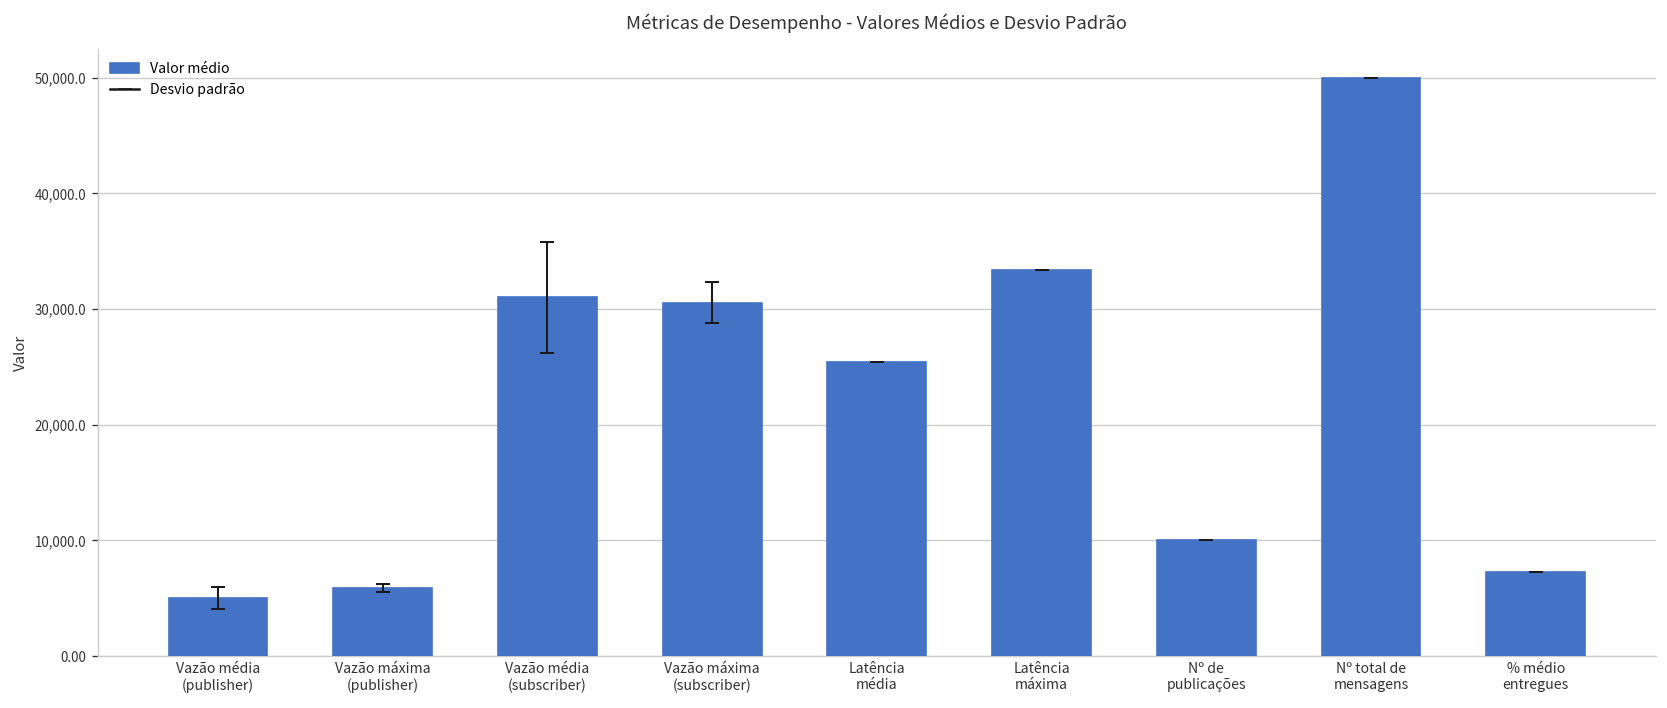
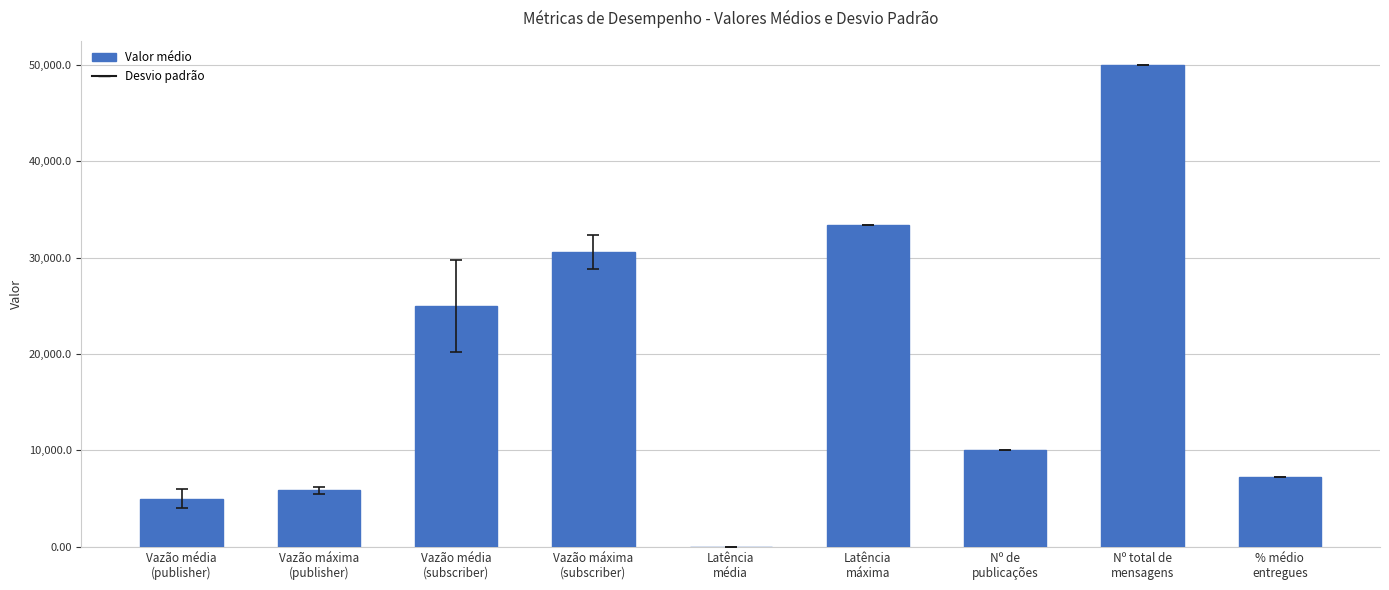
Valor médio, Vazão média (subscriber): 31,000 -> 25,000
Valor médio, Latência média: 25,000 -> 0
